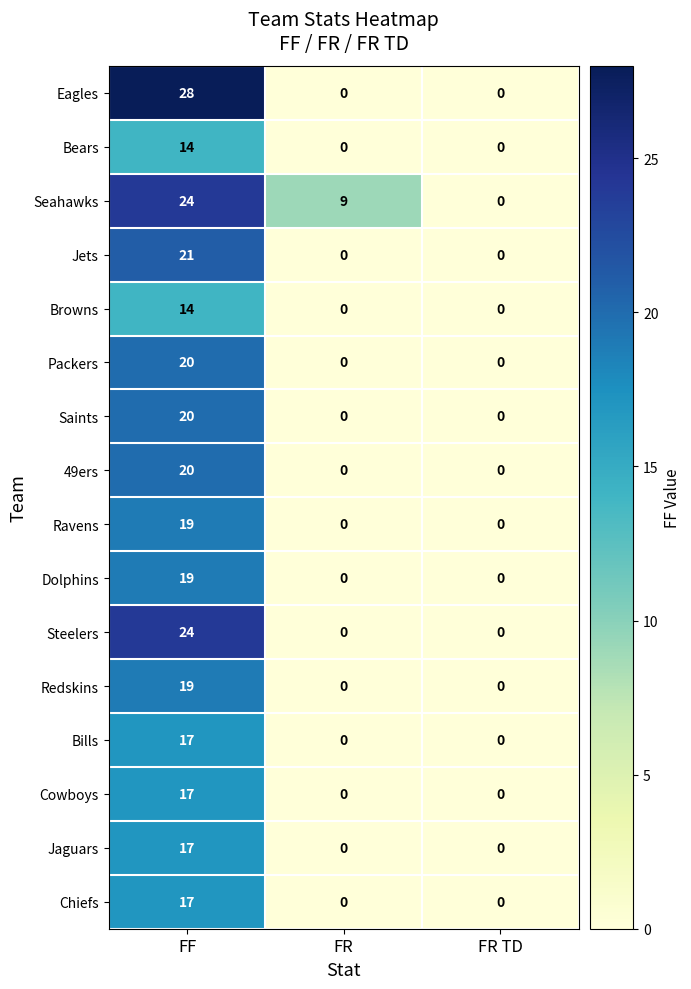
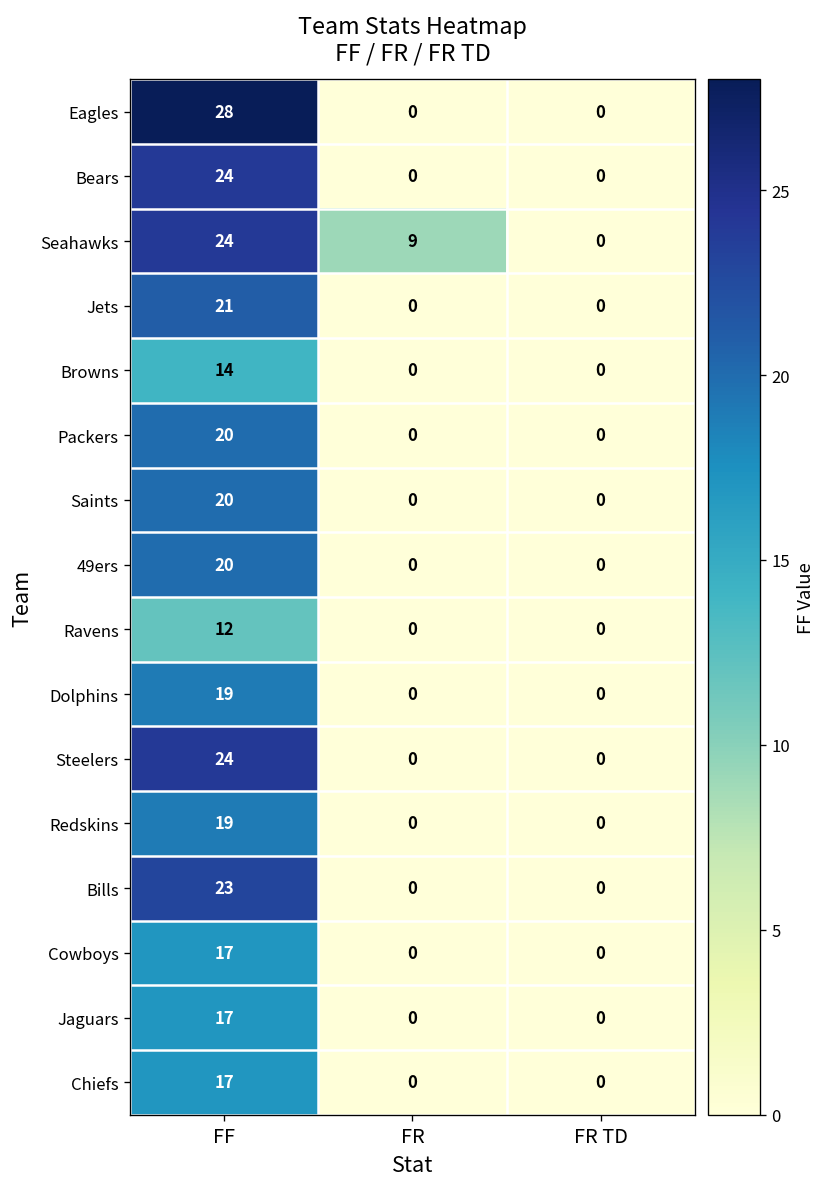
Bears, FF: 14 -> 24
Ravens, FF: 19 -> 12
Bills, FF: 17 -> 23
